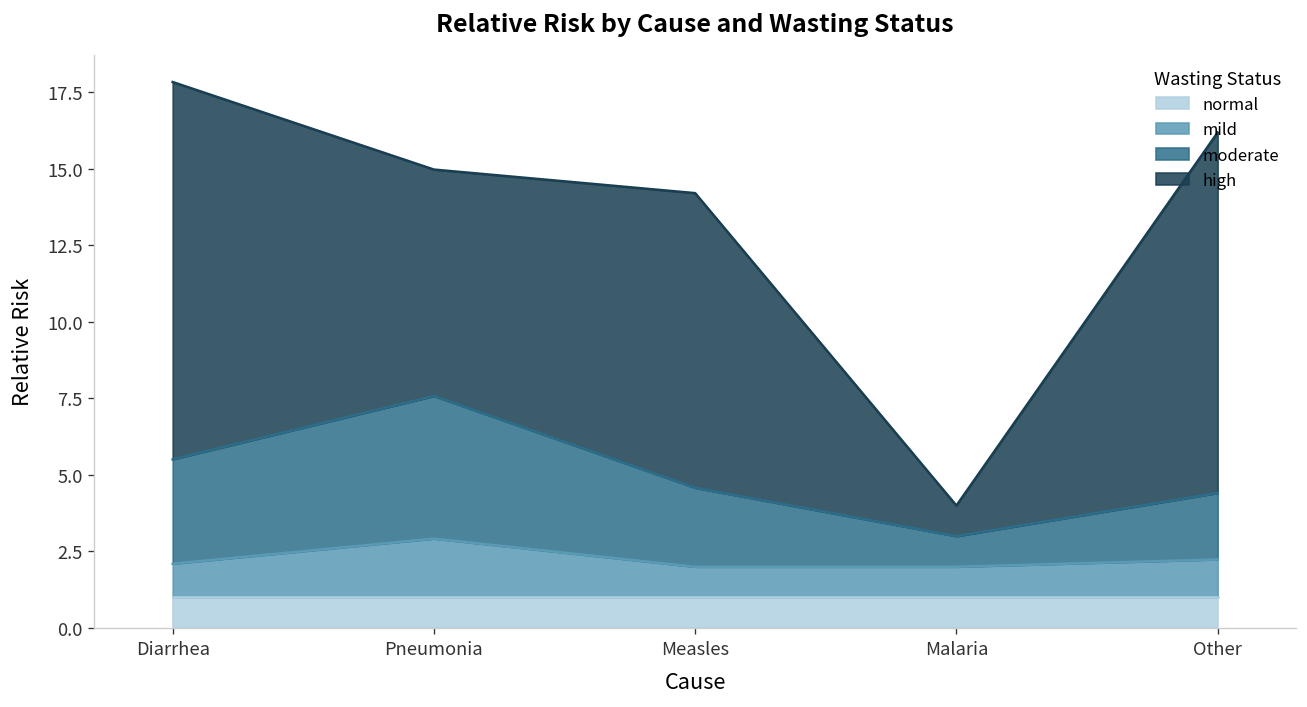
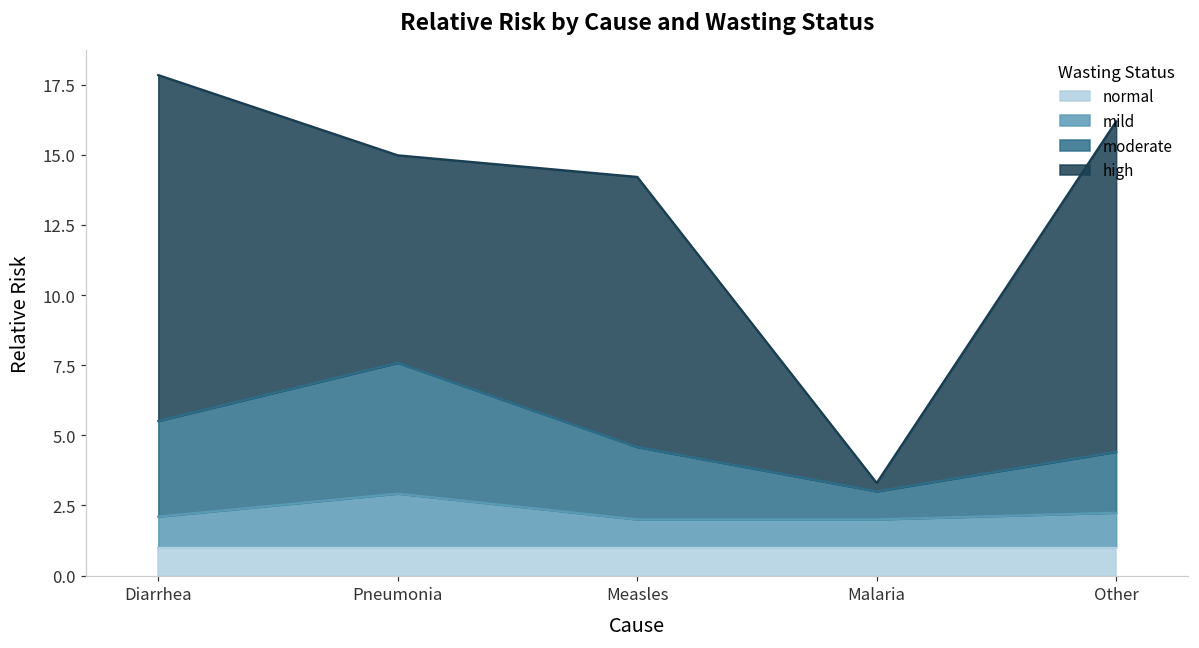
high, Malaria: 1.0 -> 0.3
